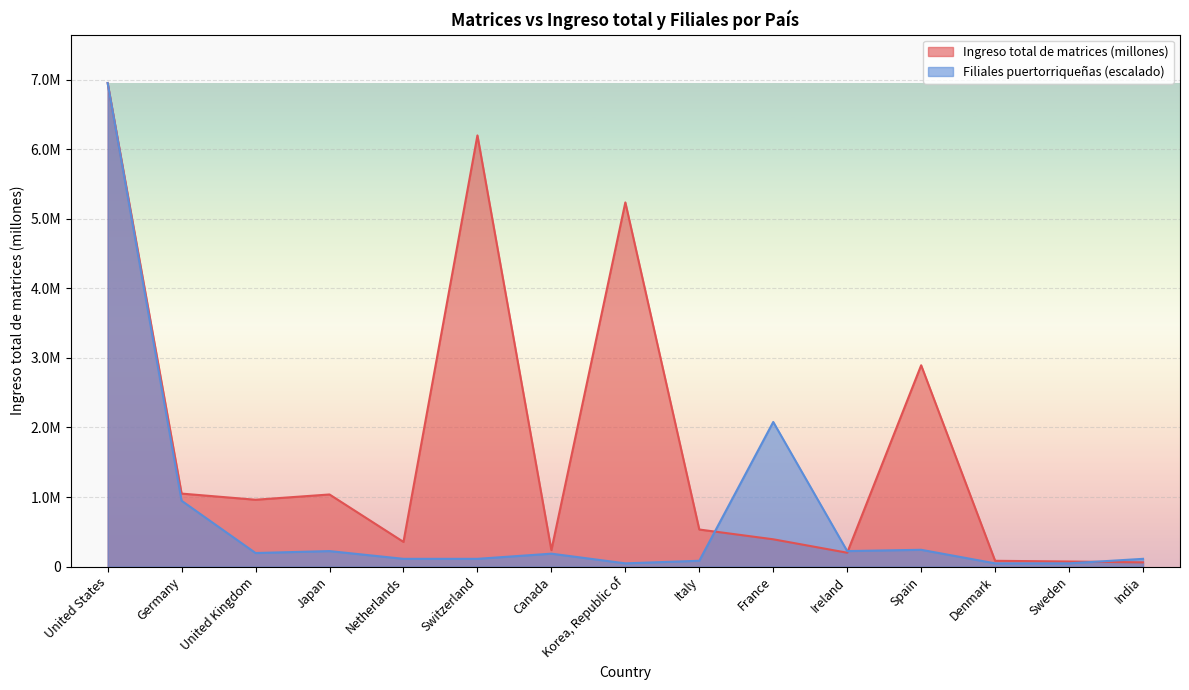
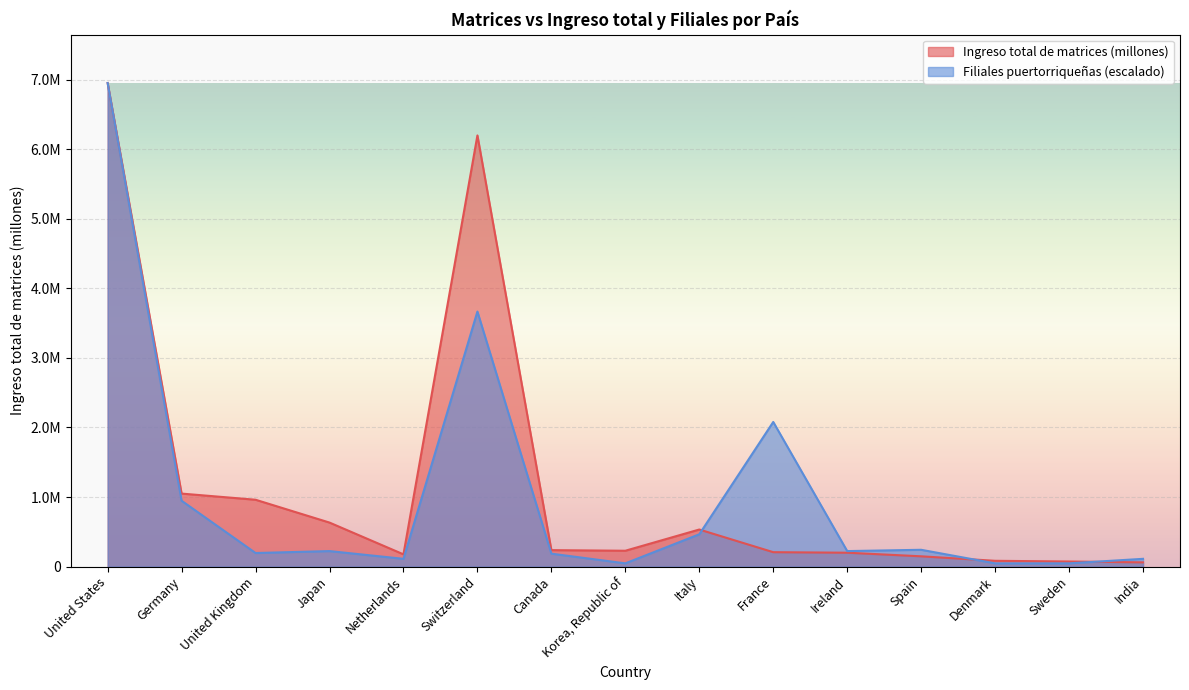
Ingreso total de matrices (millones), Japan: 1000000 -> 600000
Ingreso total de matrices (millones), Netherlands: 400000 -> 200000
Filiales puertorriqueñas (escalado), Switzerland: 100000 -> 3700000
Ingreso total de matrices (millones), Korea, Republic of: 5200000 -> 200000
Filiales puertorriqueñas (escalado), Italy: 100000 -> 500000
Ingreso total de matrices (millones), France: 400000 -> 200000
Ingreso total de matrices (millones), Spain: 2900000 -> 100000
